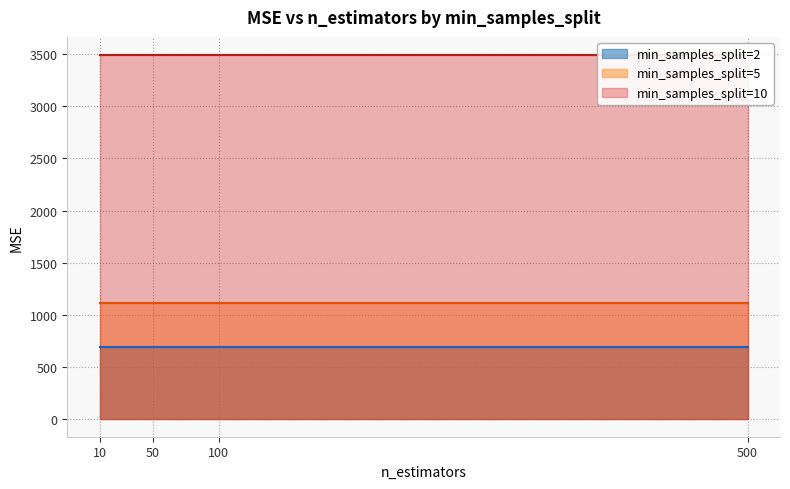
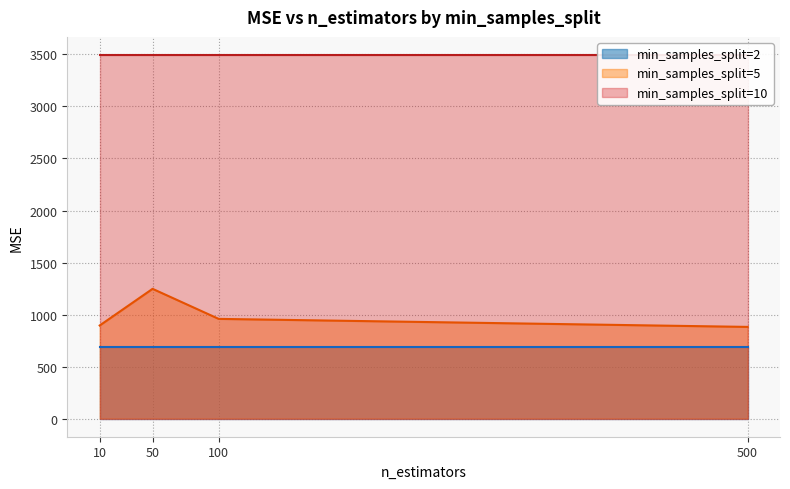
min_samples_split=5, 10: 1110 -> 890
min_samples_split=5, 50: 1110 -> 1250
min_samples_split=5, 100: 1110 -> 960
min_samples_split=5, 500: 1110 -> 880
